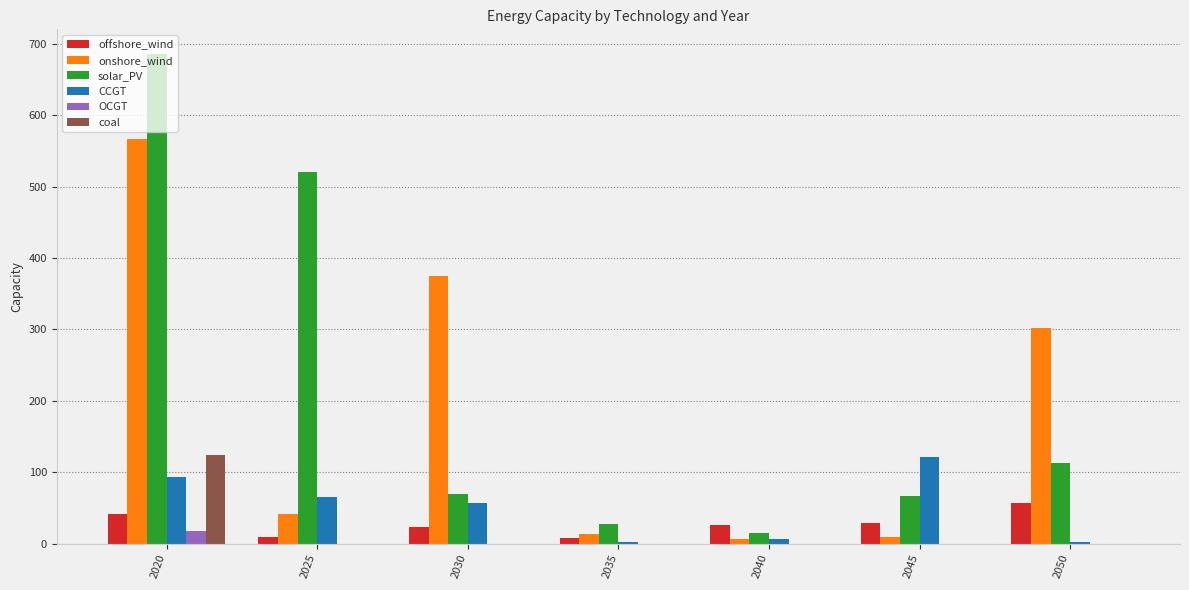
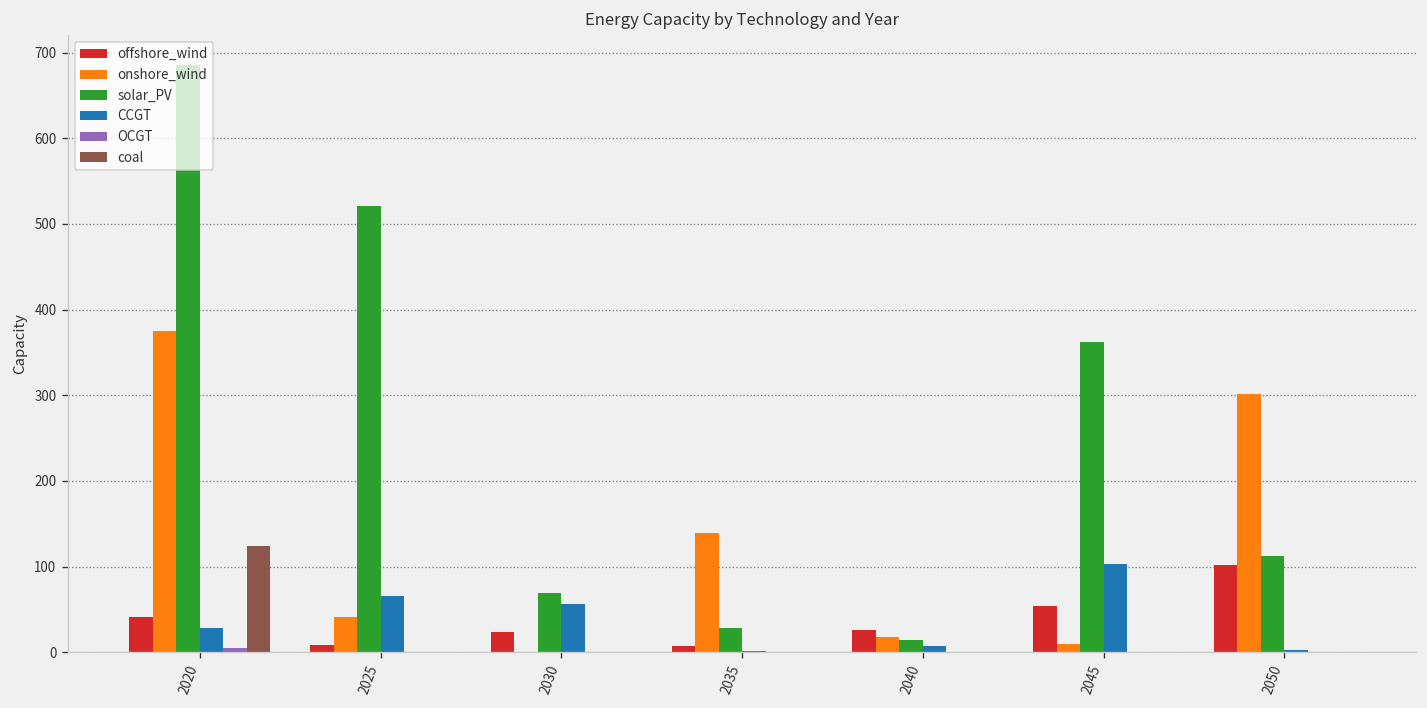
onshore_wind, 2020: 570 -> 380
CCGT, 2020: 90 -> 30
OCGT, 2020: 20 -> 0
onshore_wind, 2030: 380 -> 0
onshore_wind, 2035: 10 -> 140
onshore_wind, 2040: 10 -> 20
offshore_wind, 2045: 30 -> 50
solar_PV, 2045: 70 -> 360
CCGT, 2045: 120 -> 100
offshore_wind, 2050: 60 -> 100
